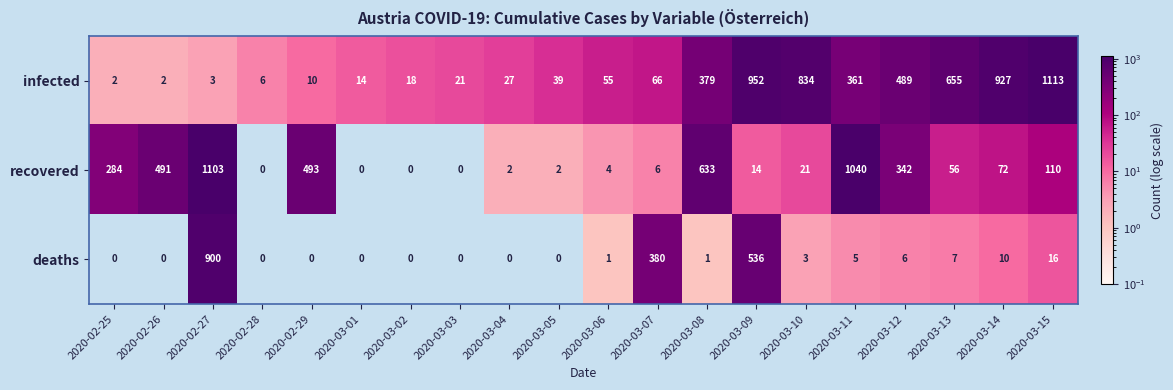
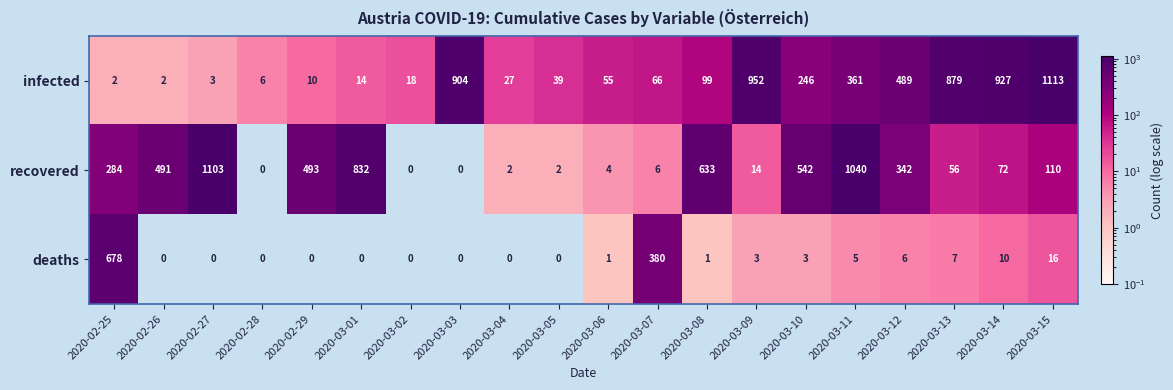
infected, 2020-03-03: 21 -> 904
infected, 2020-03-08: 379 -> 99
infected, 2020-03-10: 834 -> 246
infected, 2020-03-13: 655 -> 879
recovered, 2020-03-01: 0 -> 832
recovered, 2020-03-10: 21 -> 542
deaths, 2020-02-25: 0 -> 678
deaths, 2020-02-27: 900 -> 0
deaths, 2020-03-09: 536 -> 3
